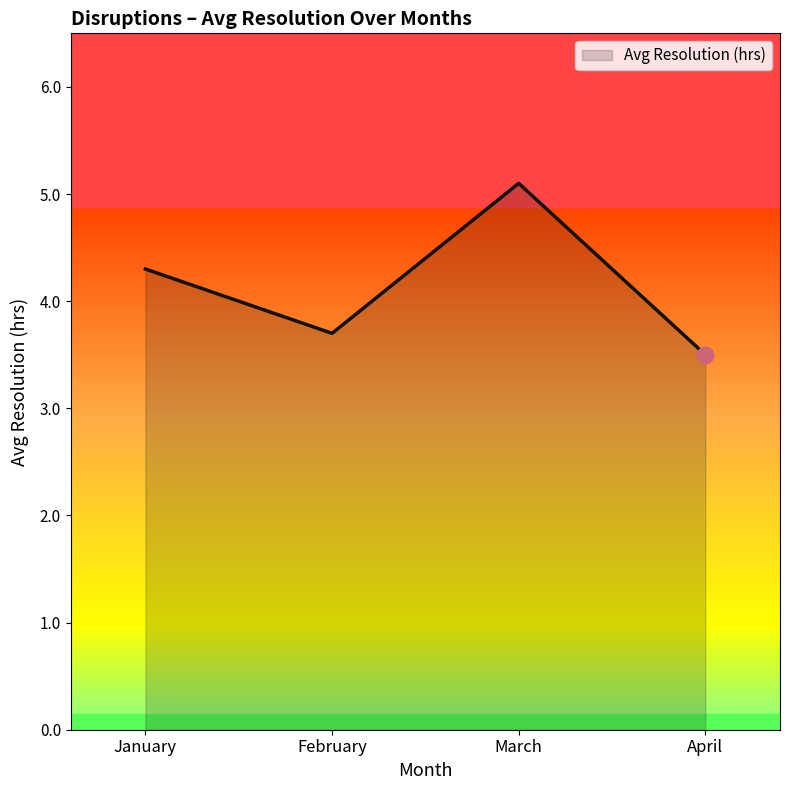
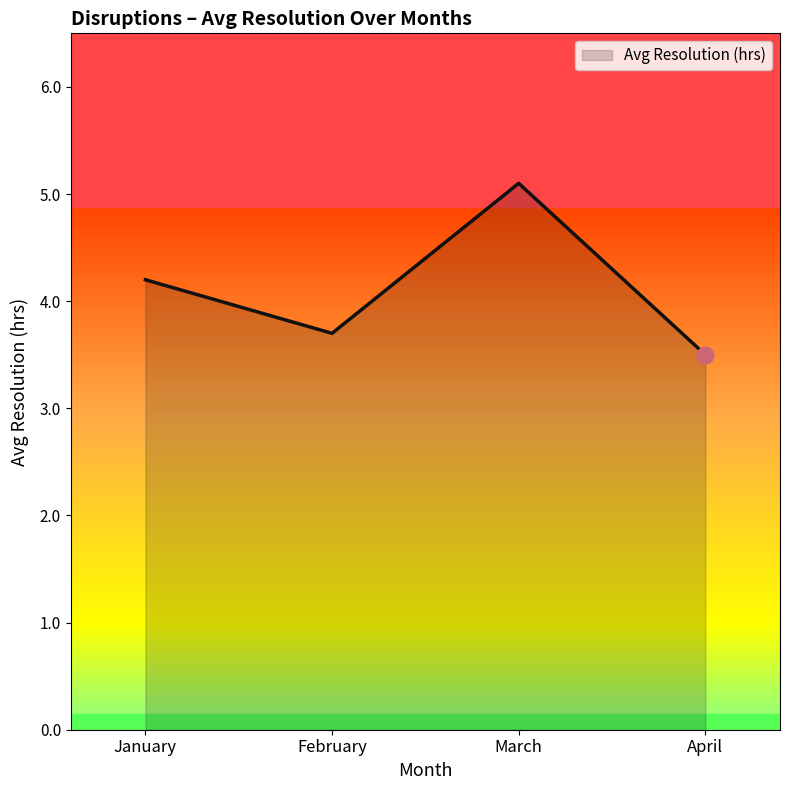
Avg Resolution (hrs), January: 4.3 -> 4.2
